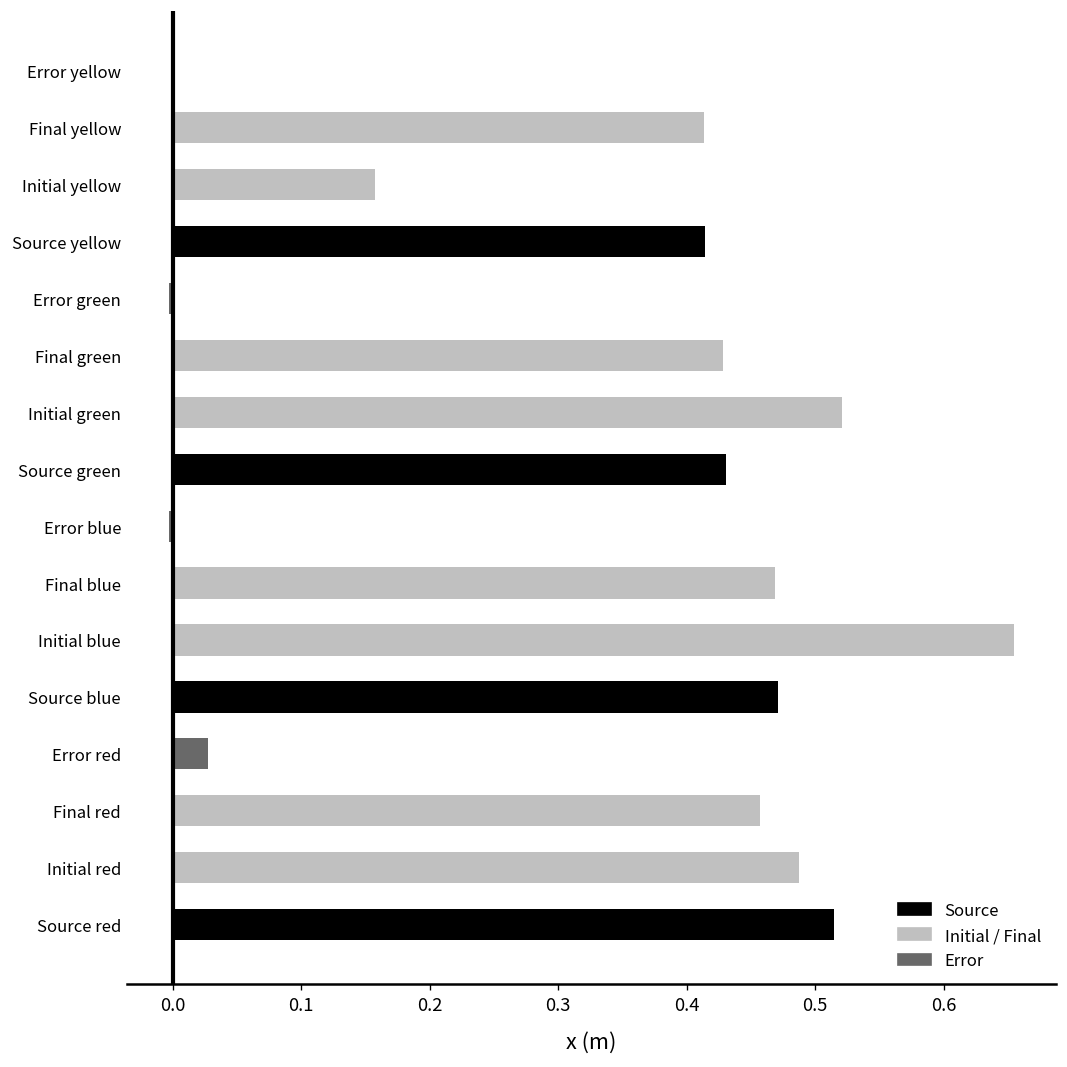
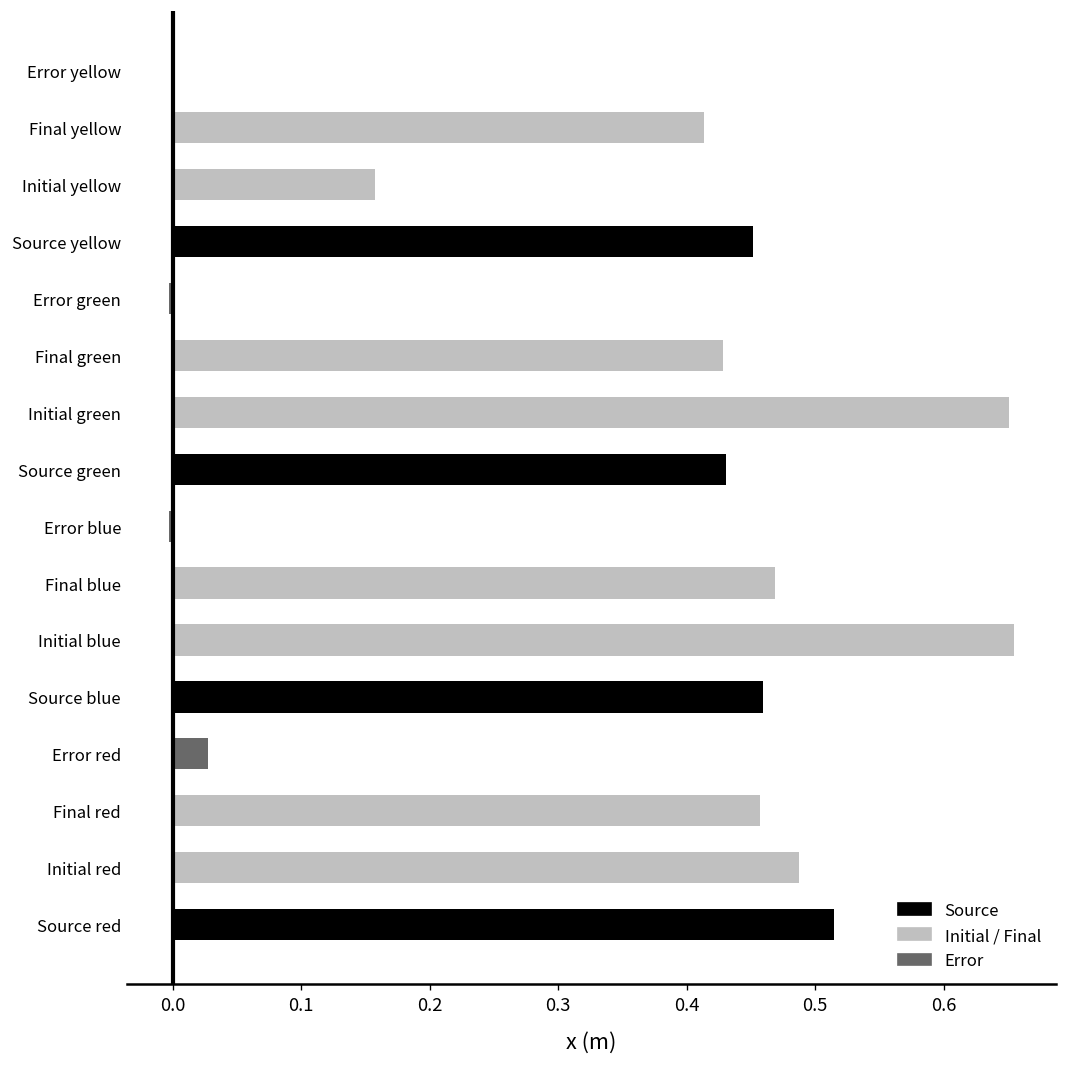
Source yellow: 0.414 -> 0.452
Initial green: 0.521 -> 0.650
Source blue: 0.471 -> 0.459
